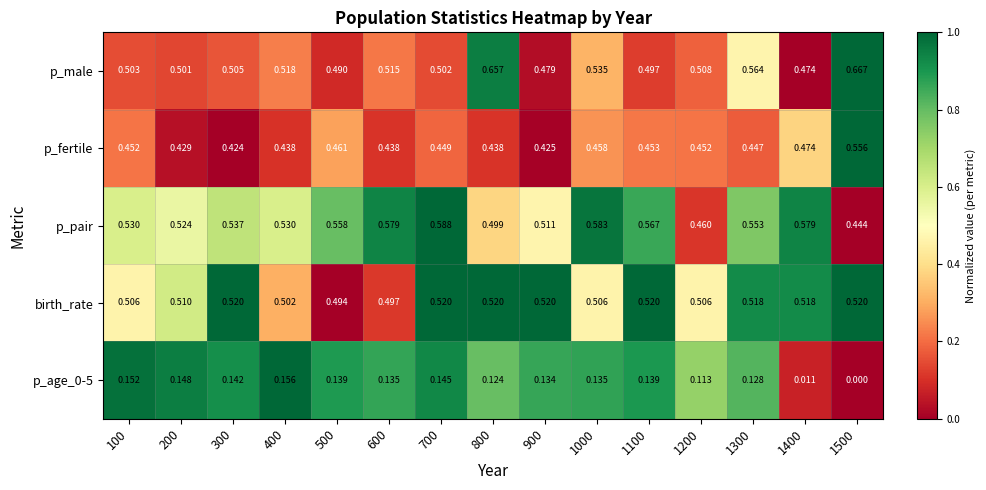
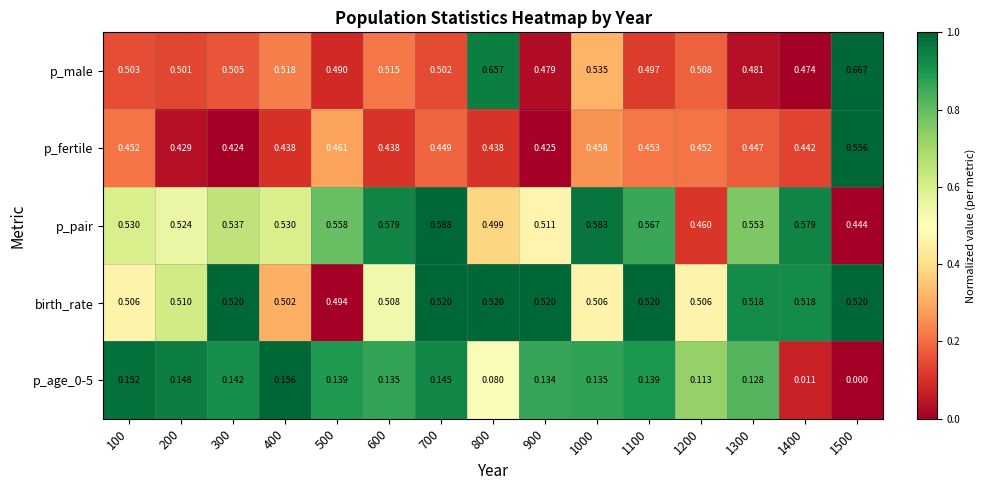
p_male, 1300: 0.564 -> 0.481
p_fertile, 1400: 0.474 -> 0.442
birth_rate, 600: 0.497 -> 0.508
p_age_0-5, 800: 0.124 -> 0.080
